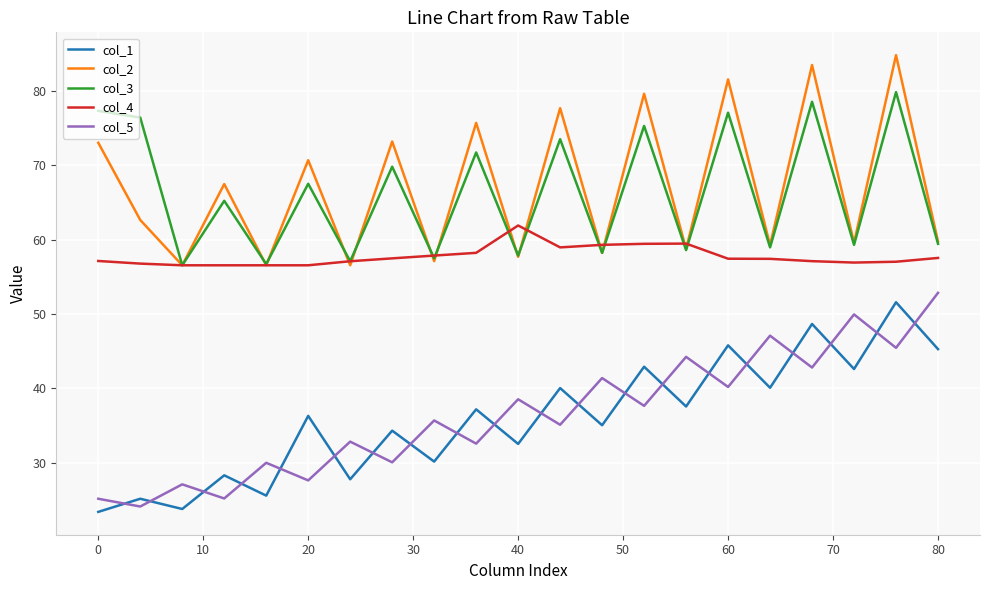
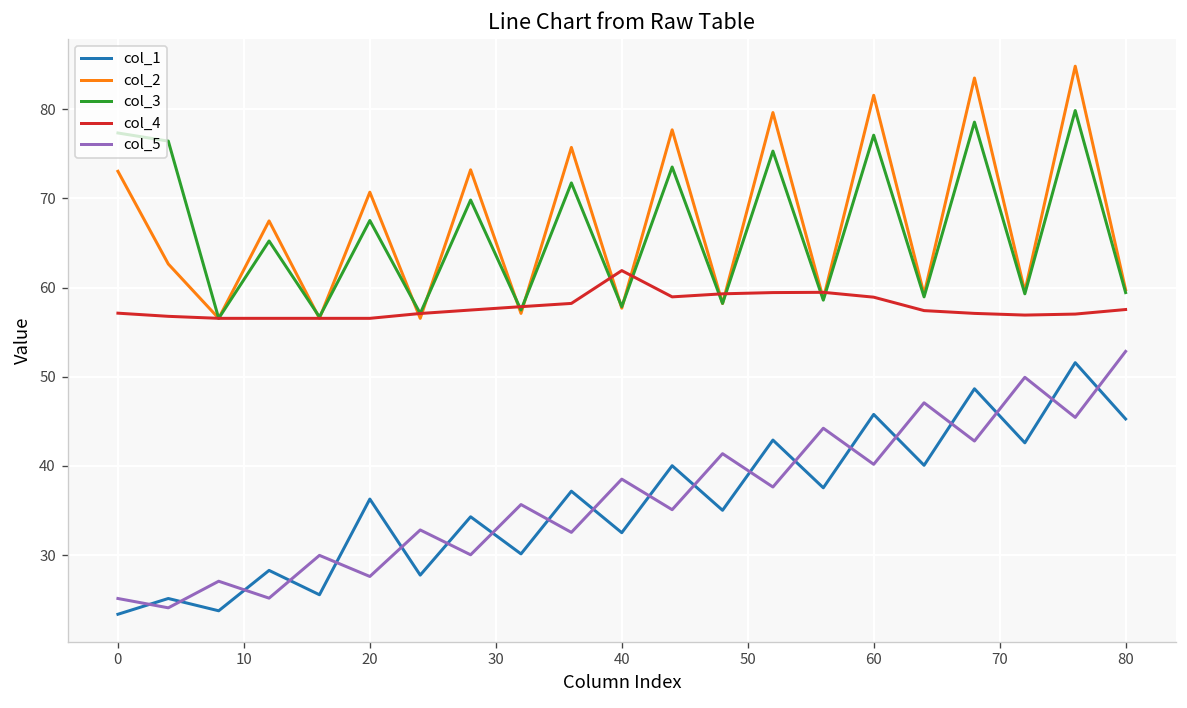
col_4, 60: 57 -> 59
